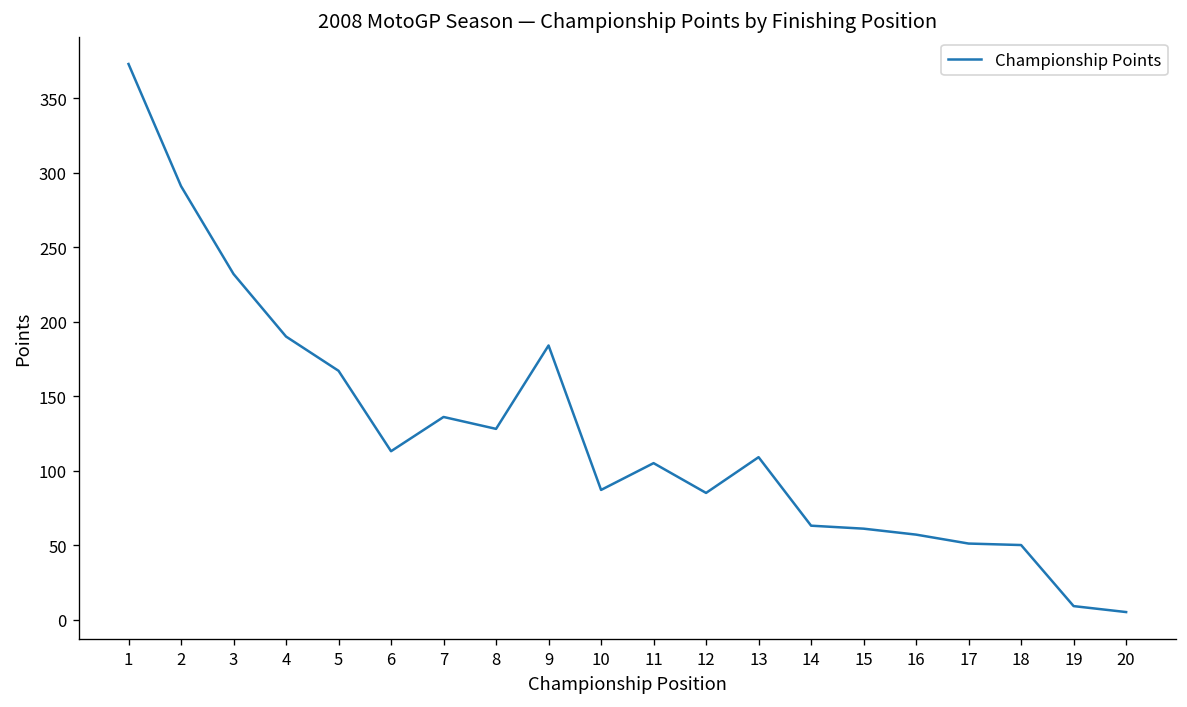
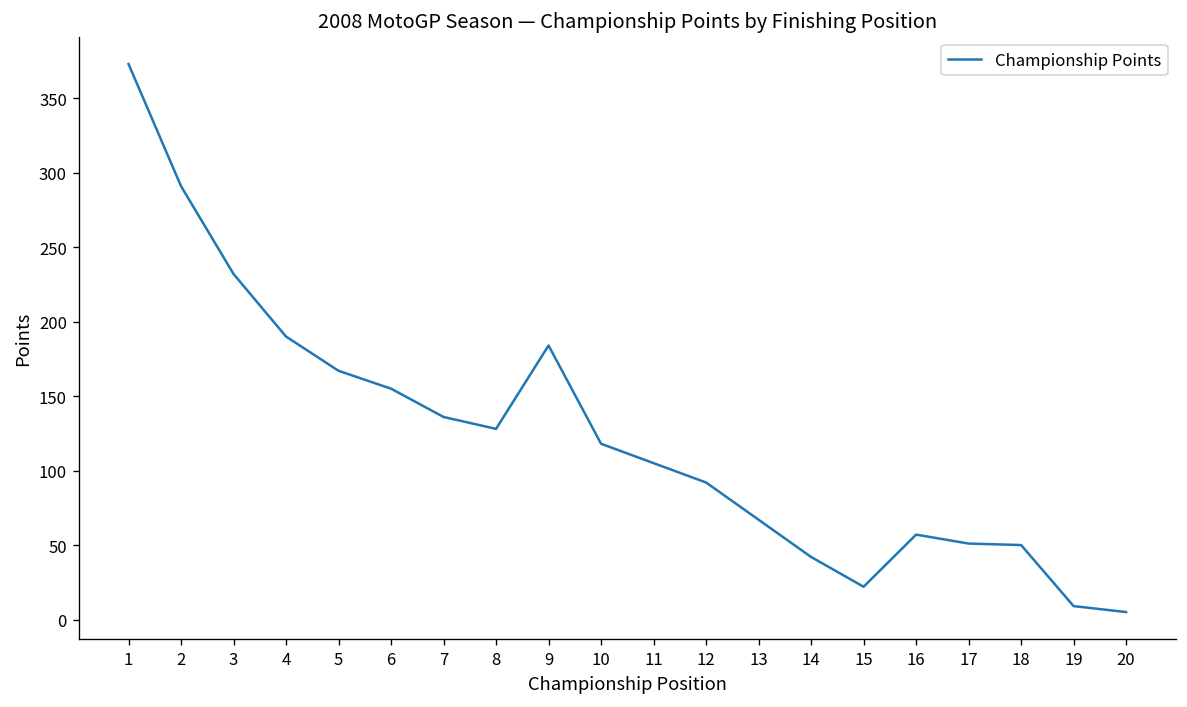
6: 113 -> 155
10: 87 -> 118
12: 85 -> 92
13: 109 -> 67
14: 63 -> 42
15: 61 -> 22
